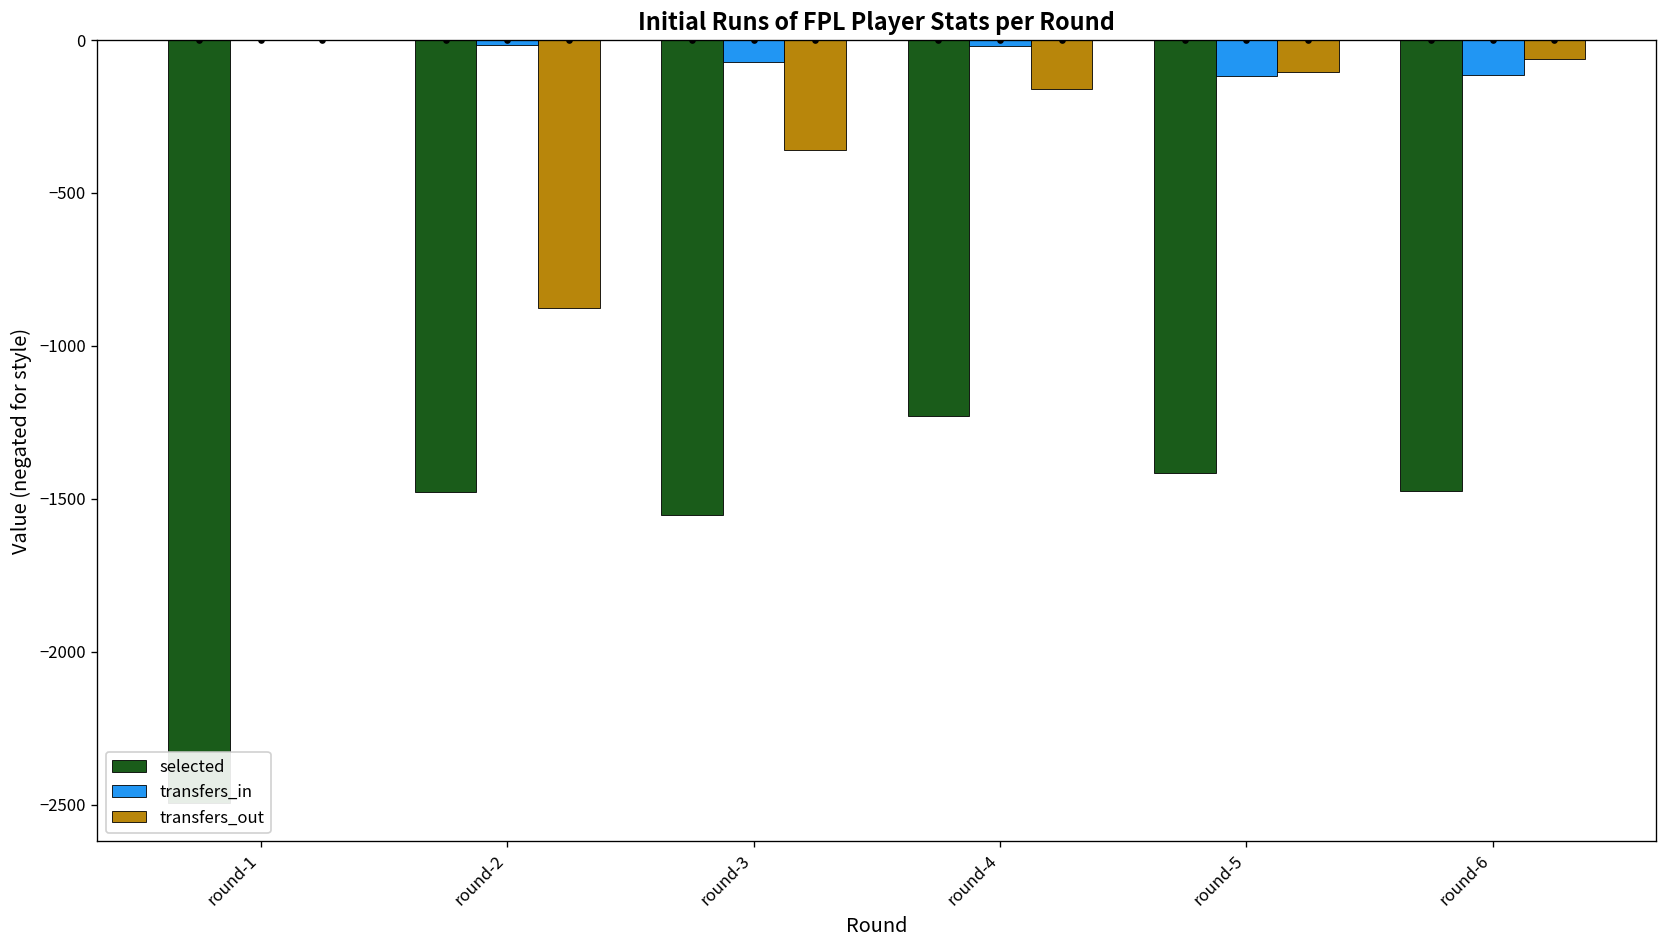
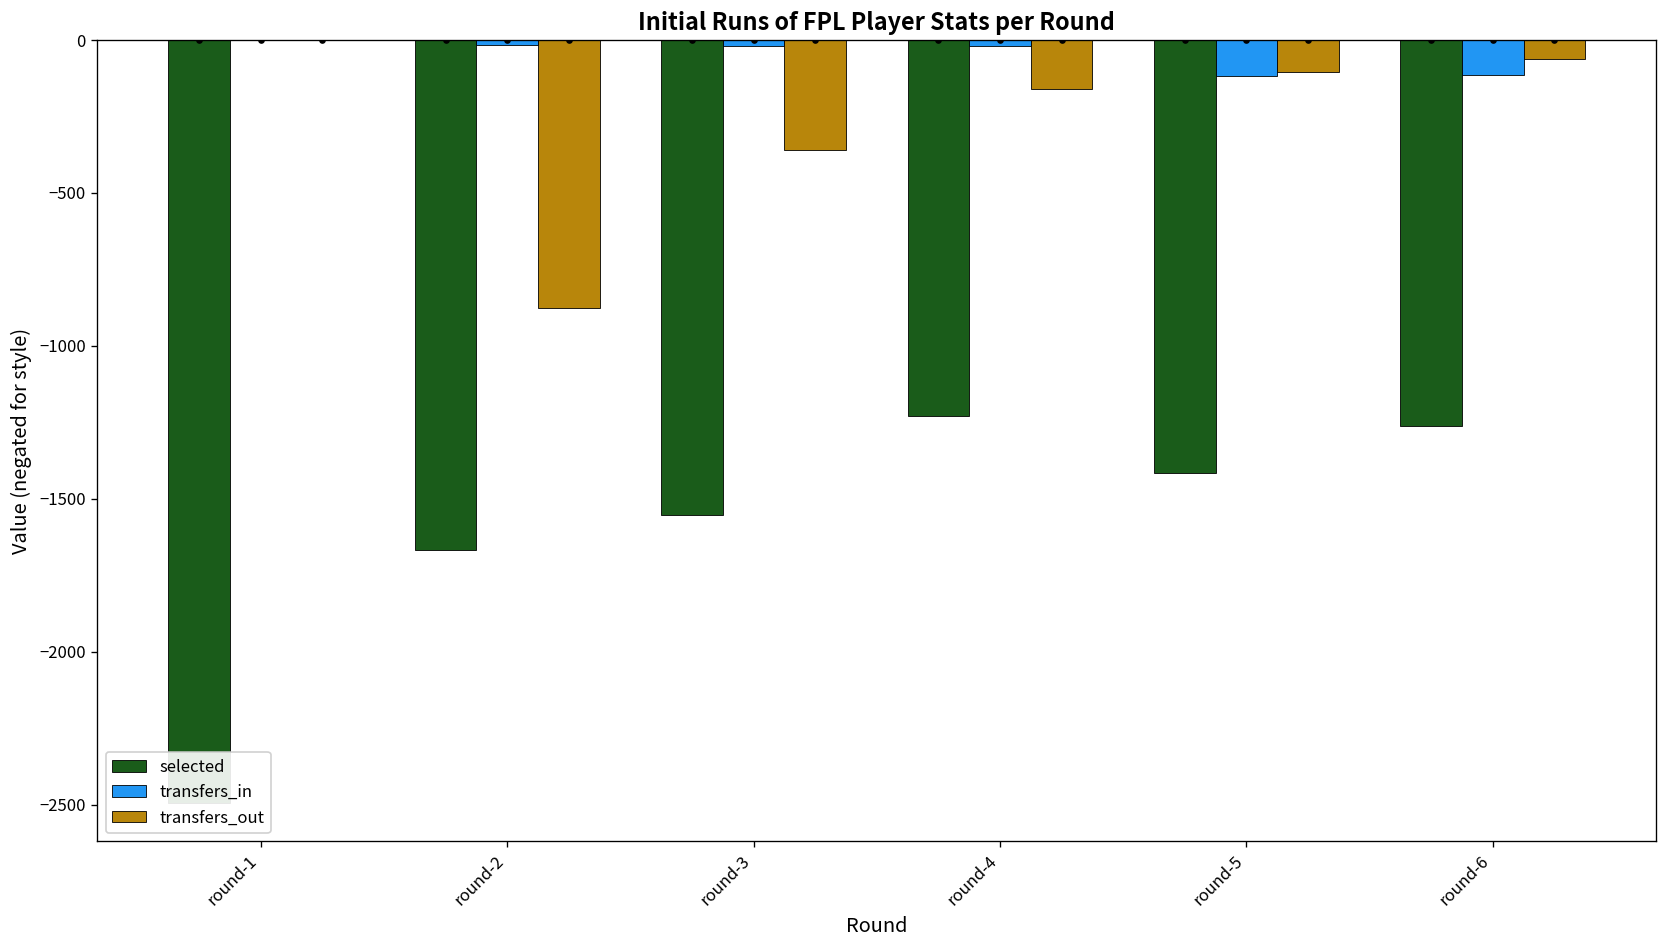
selected, round-2: -1480 -> -1670
transfers_in, round-3: -70 -> -20
selected, round-6: -1470 -> -1260
